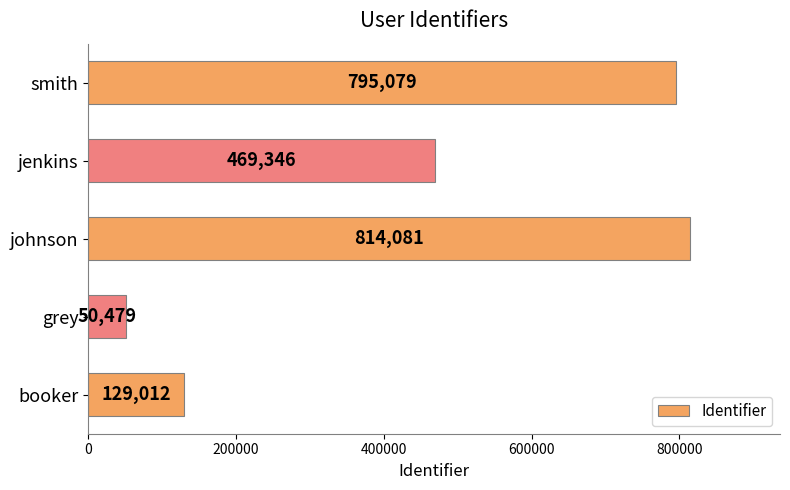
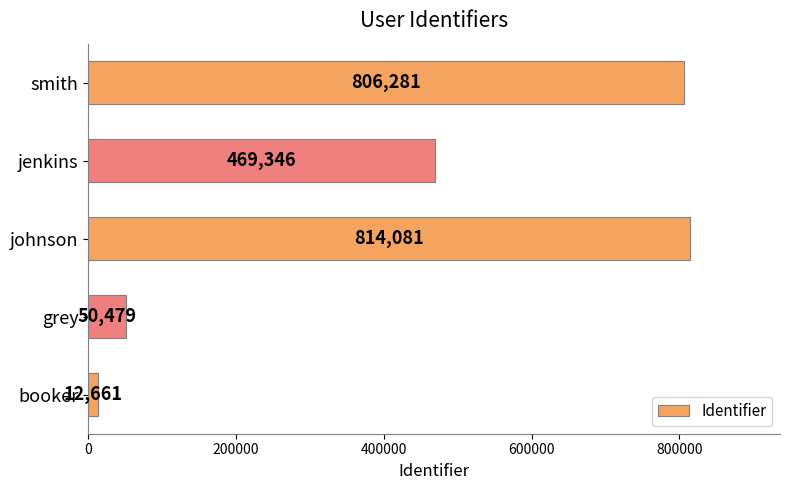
smith: 795,079 -> 806,281
booker: 129,012 -> 12,661
